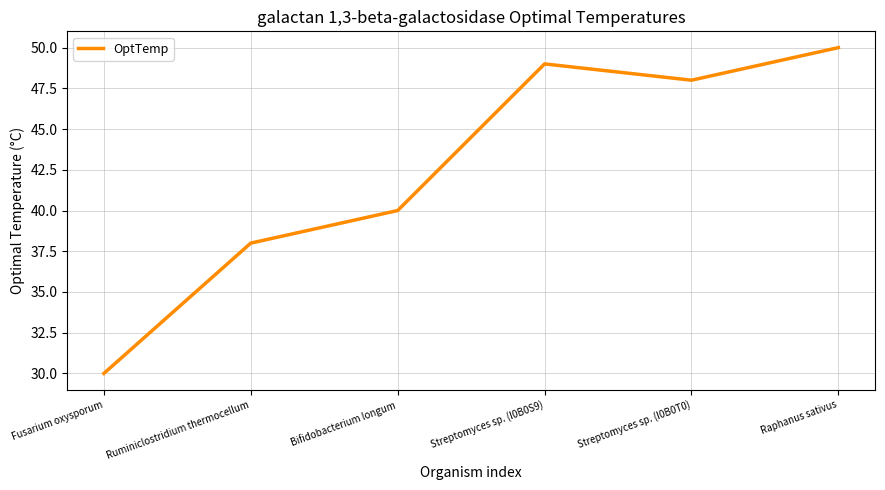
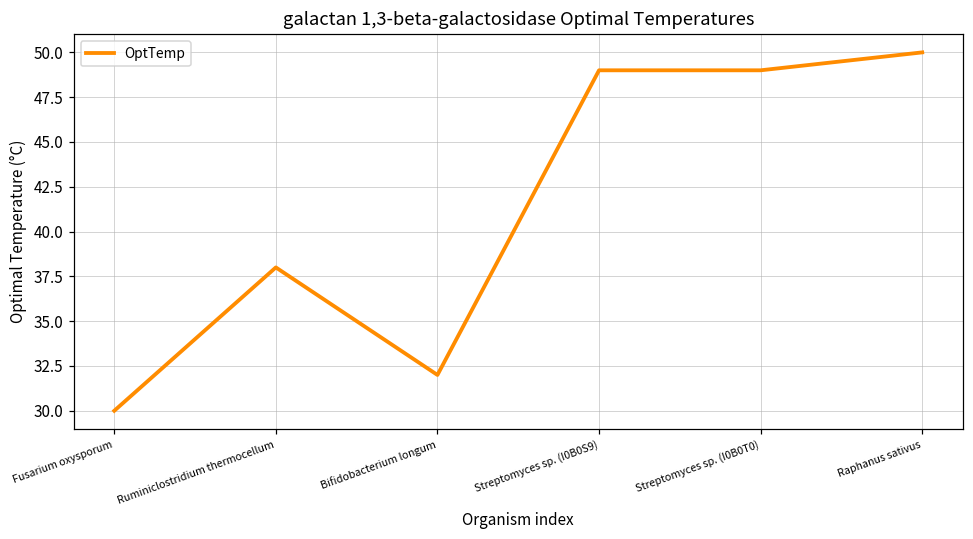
Bifidobacterium longum: 40 -> 32
Streptomyces sp. (I0B0T0): 48 -> 49
